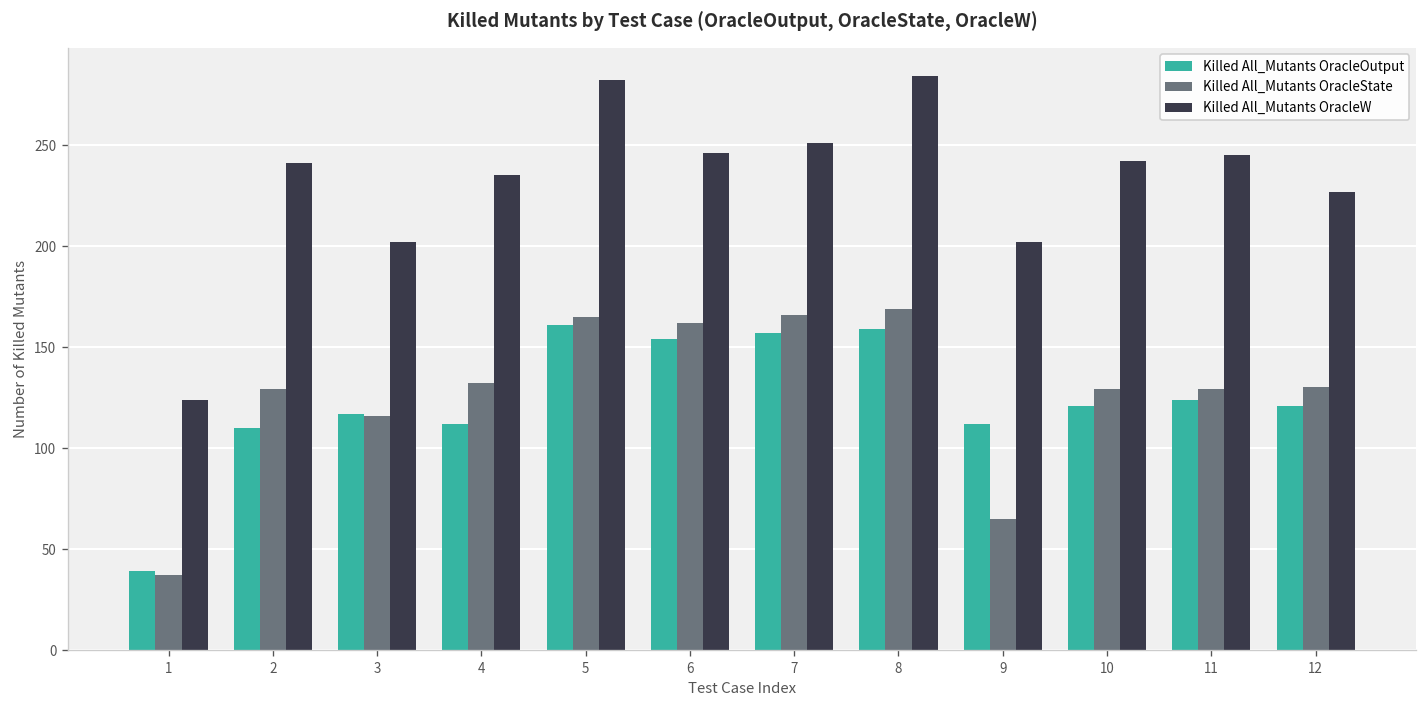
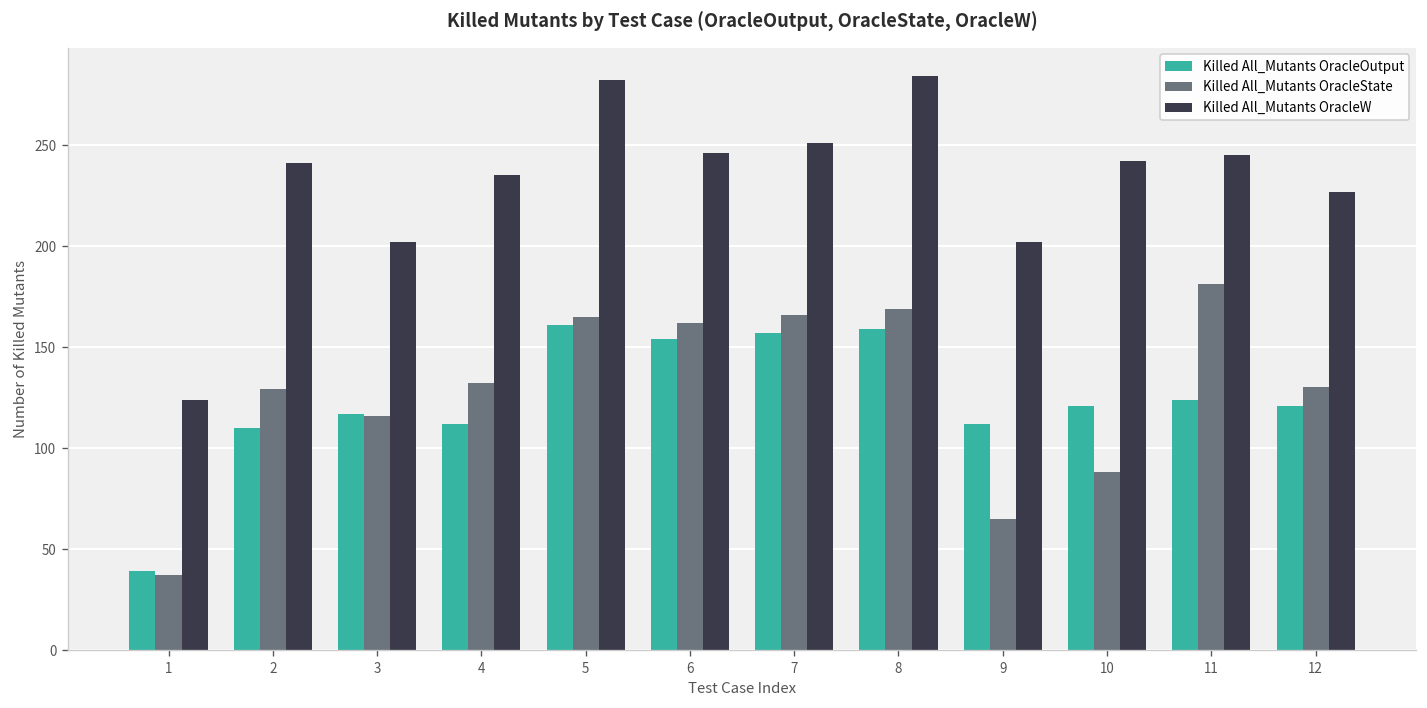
Killed All_Mutants OracleState, 10: 129 -> 88
Killed All_Mutants OracleState, 11: 129 -> 181
